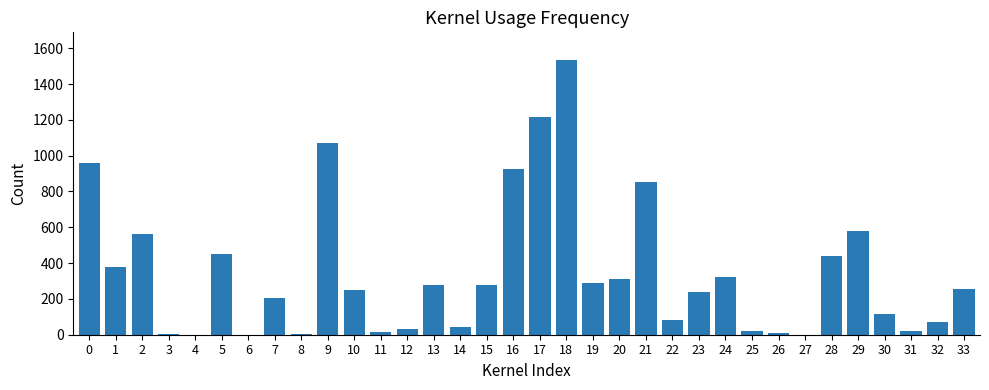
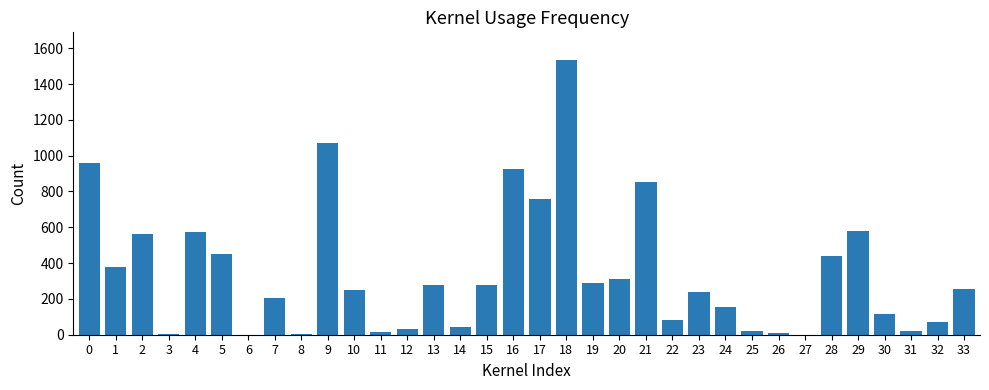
4: 0 -> 570
17: 1220 -> 760
24: 320 -> 160
